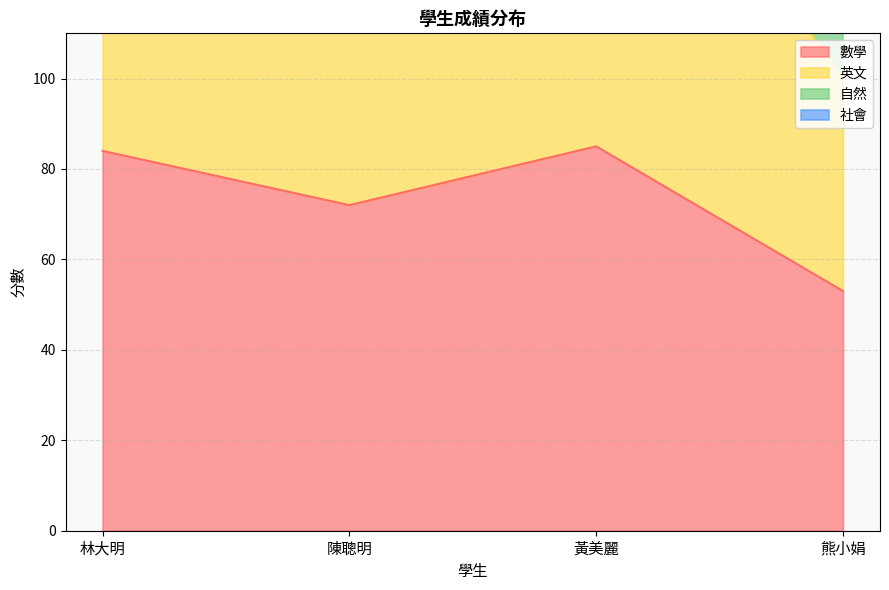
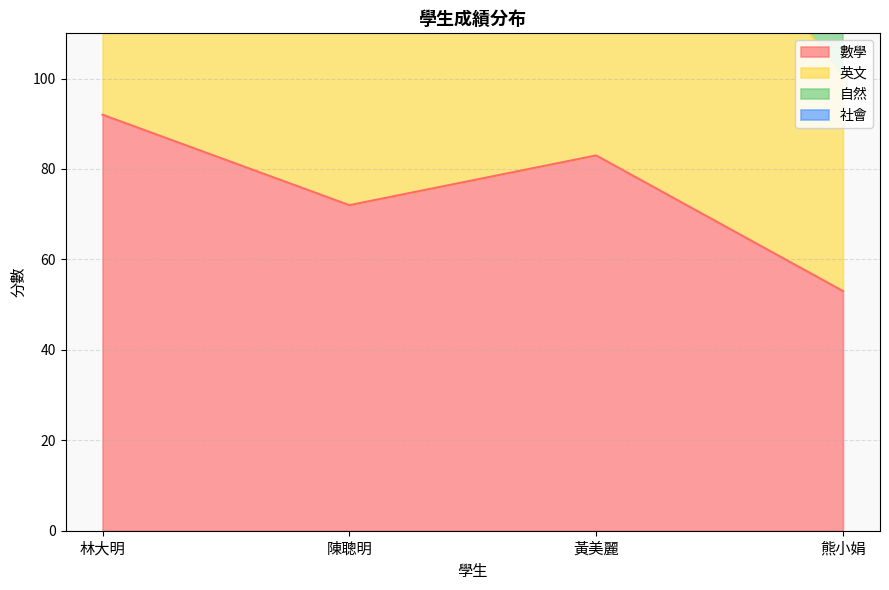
數學, 林大明: 84 -> 92
數學, 黃美麗: 85 -> 83
